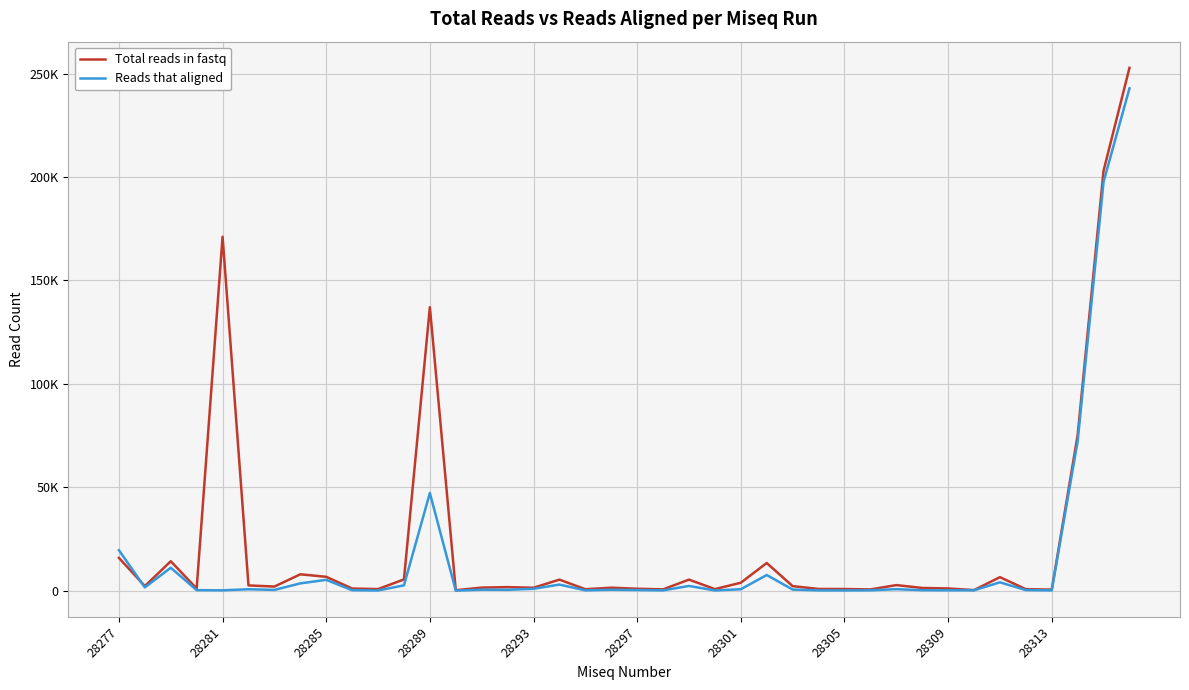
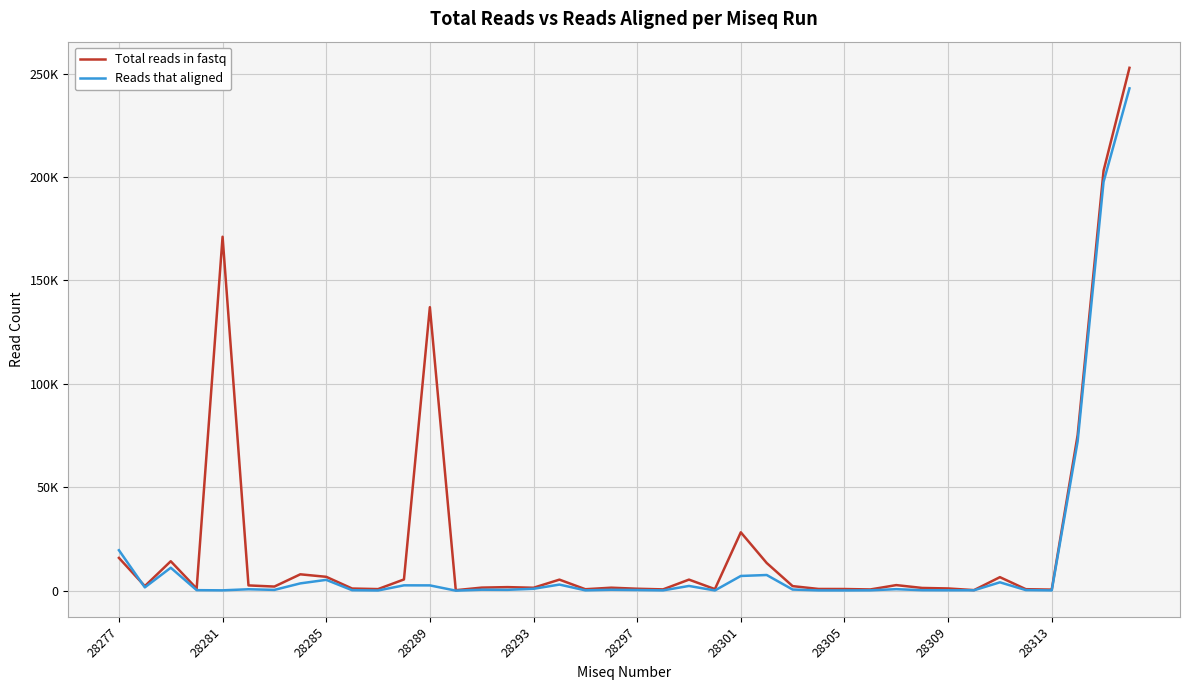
Reads that aligned, 28289: 47000 -> 3000
Total reads in fastq, 28301: 4000 -> 28000
Reads that aligned, 28301: 1000 -> 7000
